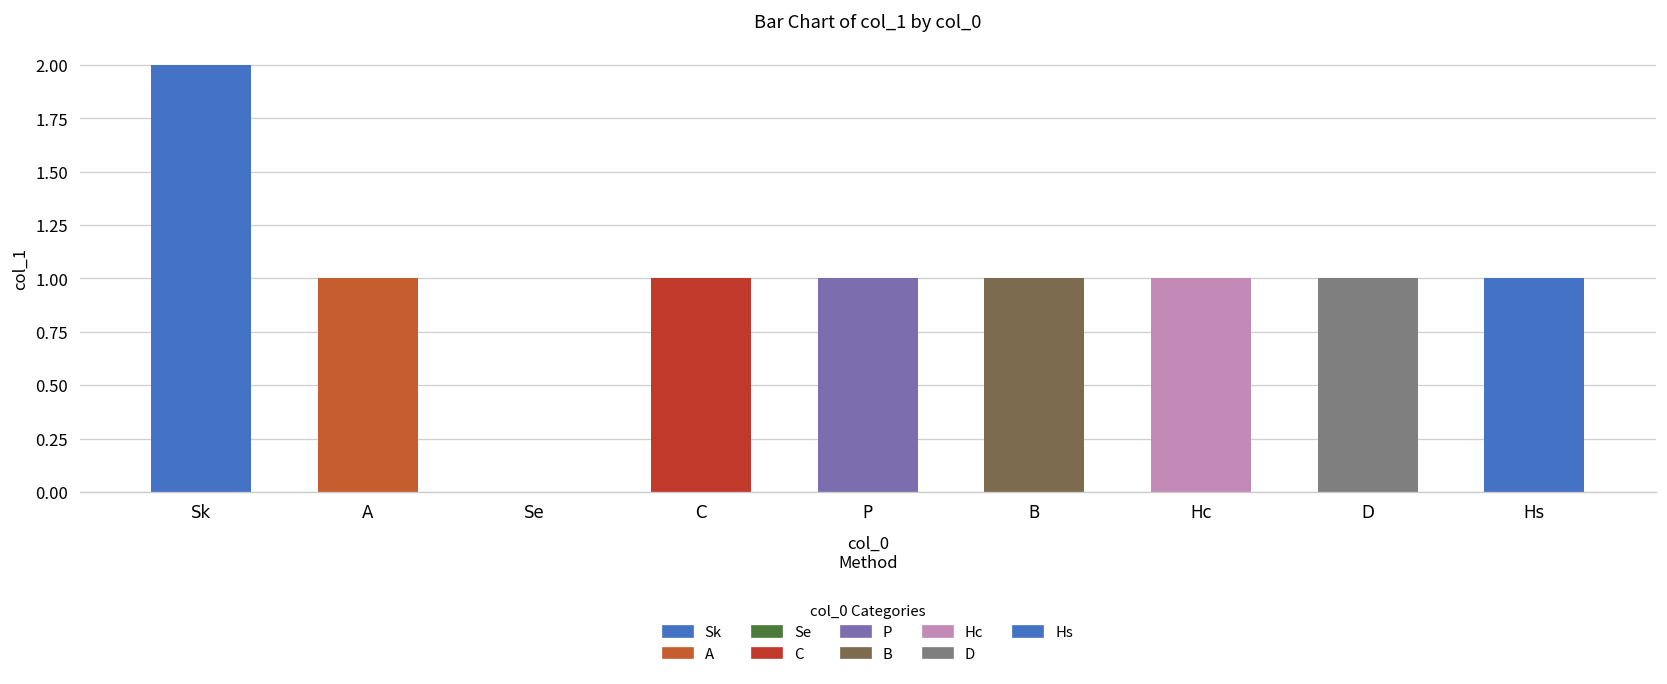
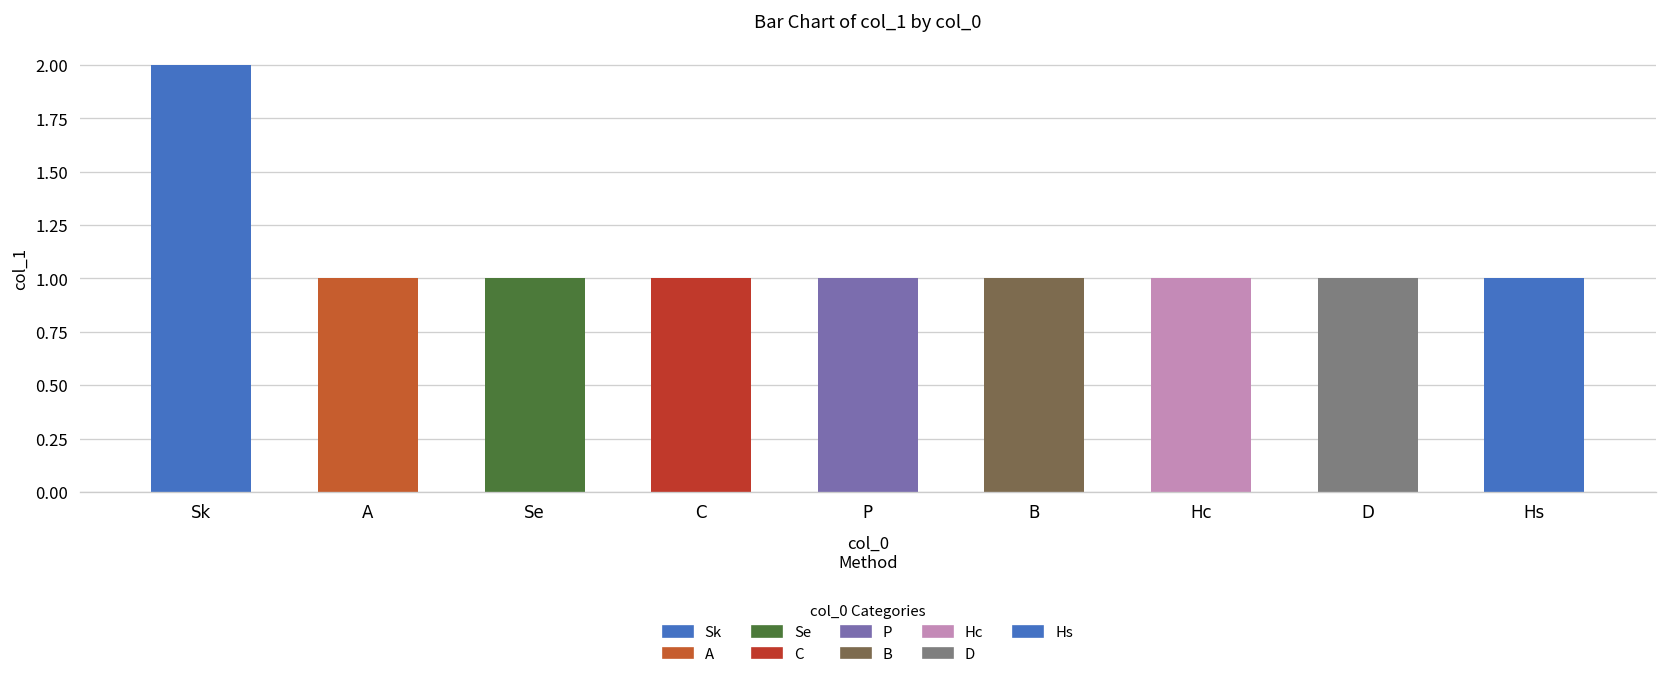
Se: 0 -> 1
